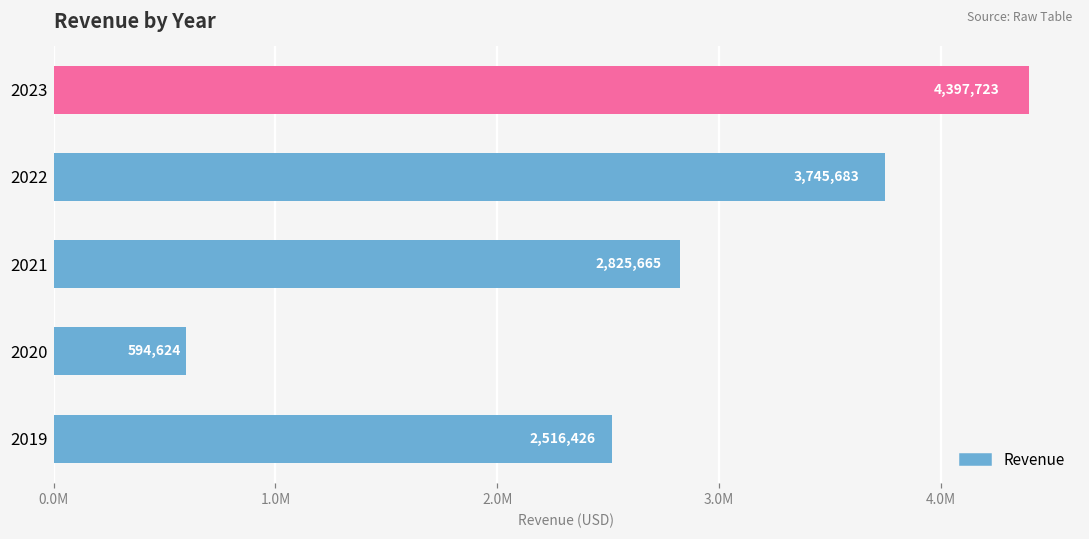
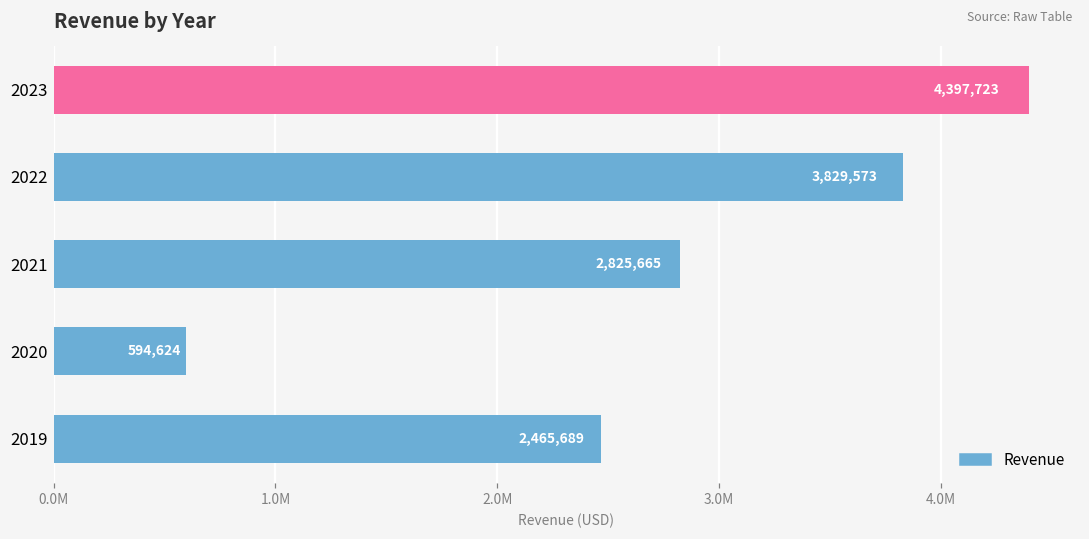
2022: 3,745,683 -> 3,829,573
2019: 2,516,426 -> 2,465,689
